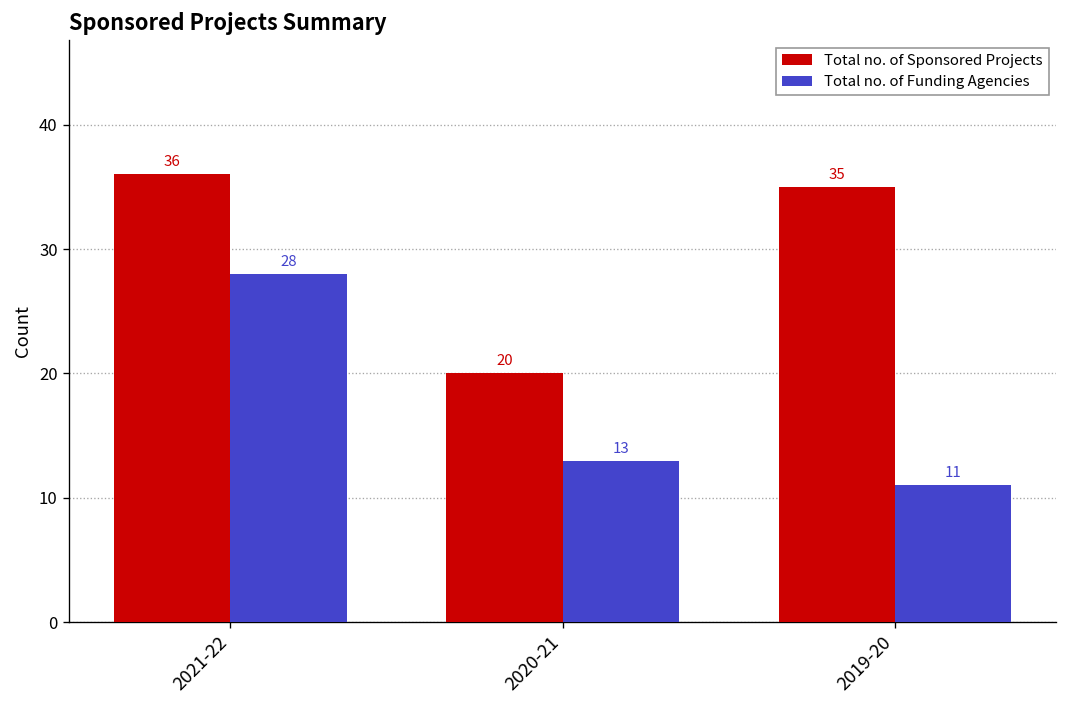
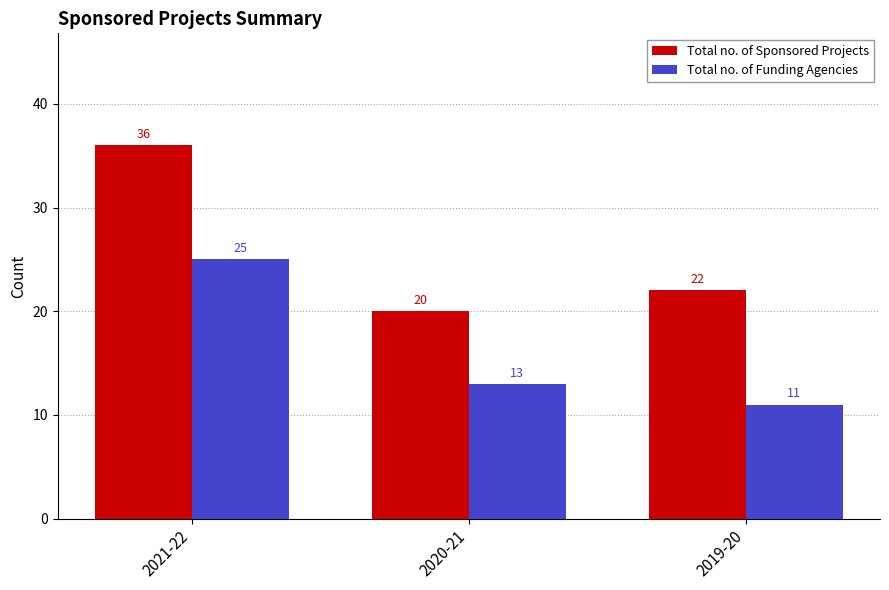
Total no. of Funding Agencies, 2021-22: 28 -> 25
Total no. of Sponsored Projects, 2019-20: 35 -> 22
